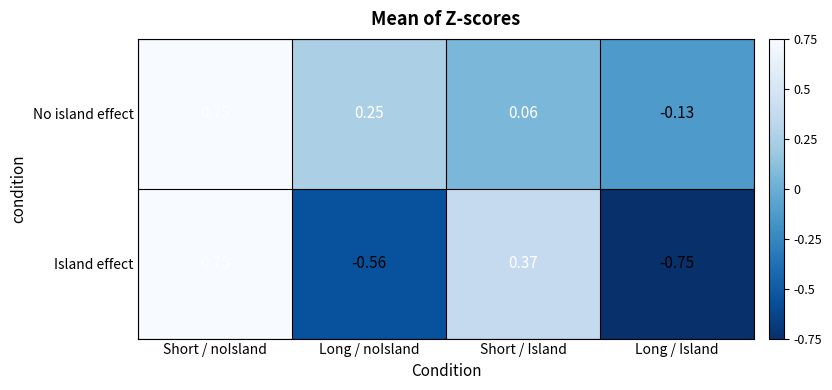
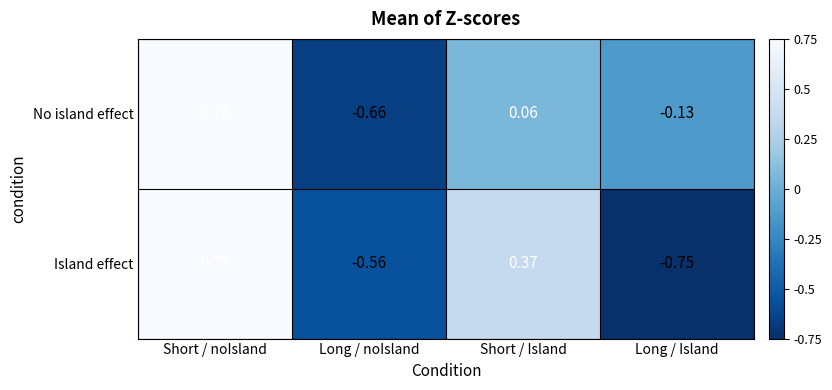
No island effect, Long / noIsland: 0.25 -> -0.66
